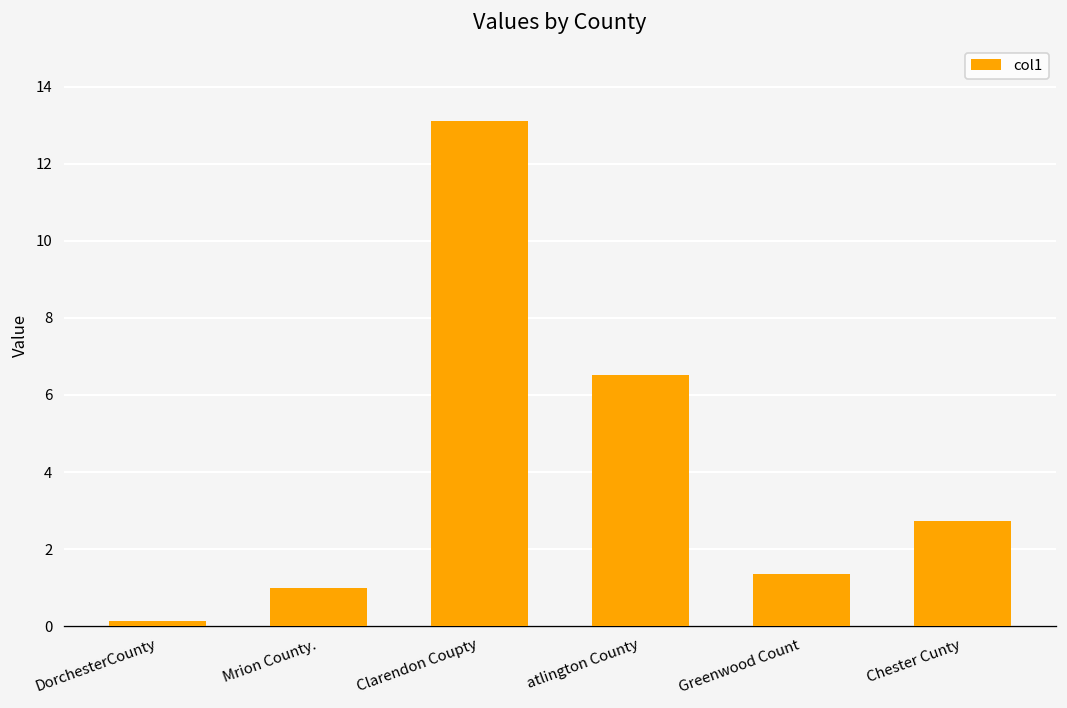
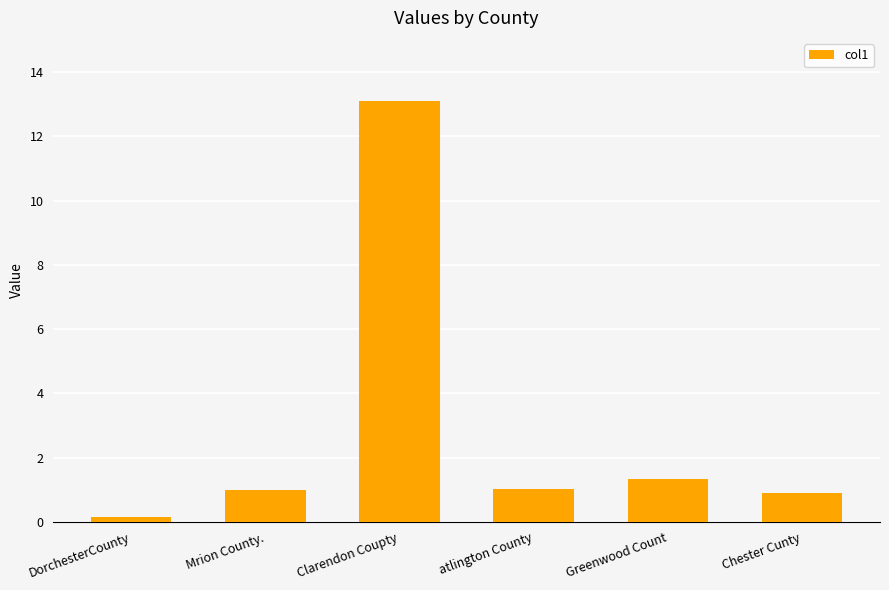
atlington County: 6.5 -> 1.0
Chester Cunty: 2.7 -> 0.9
